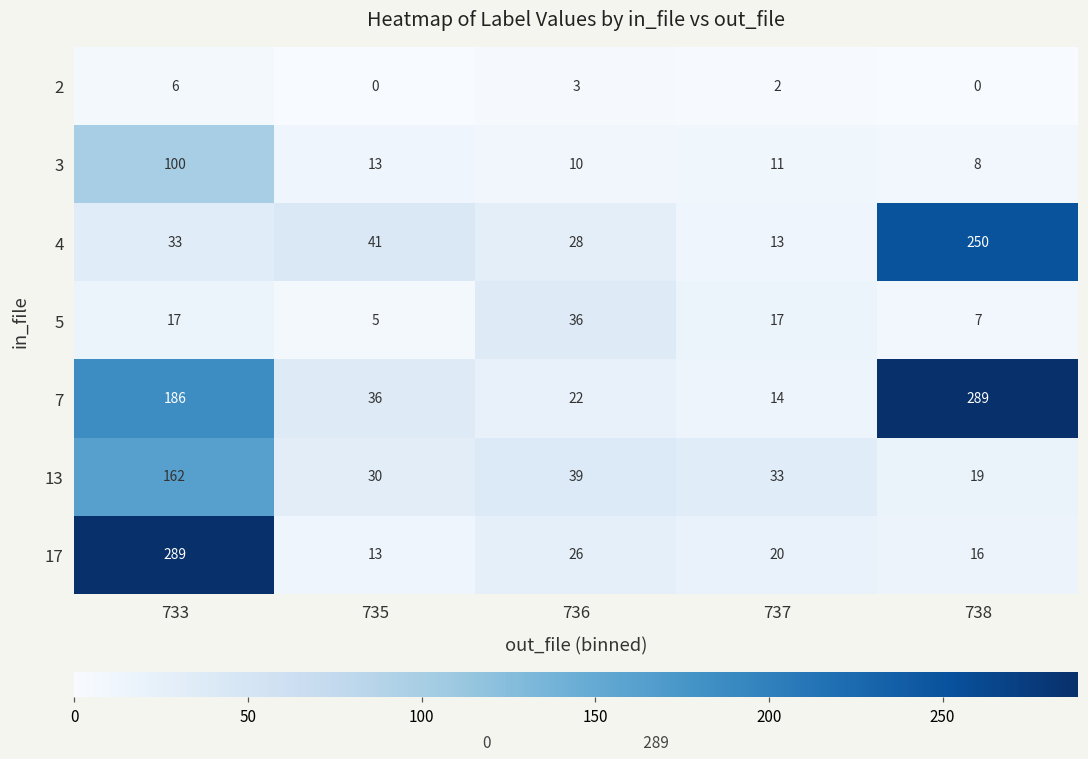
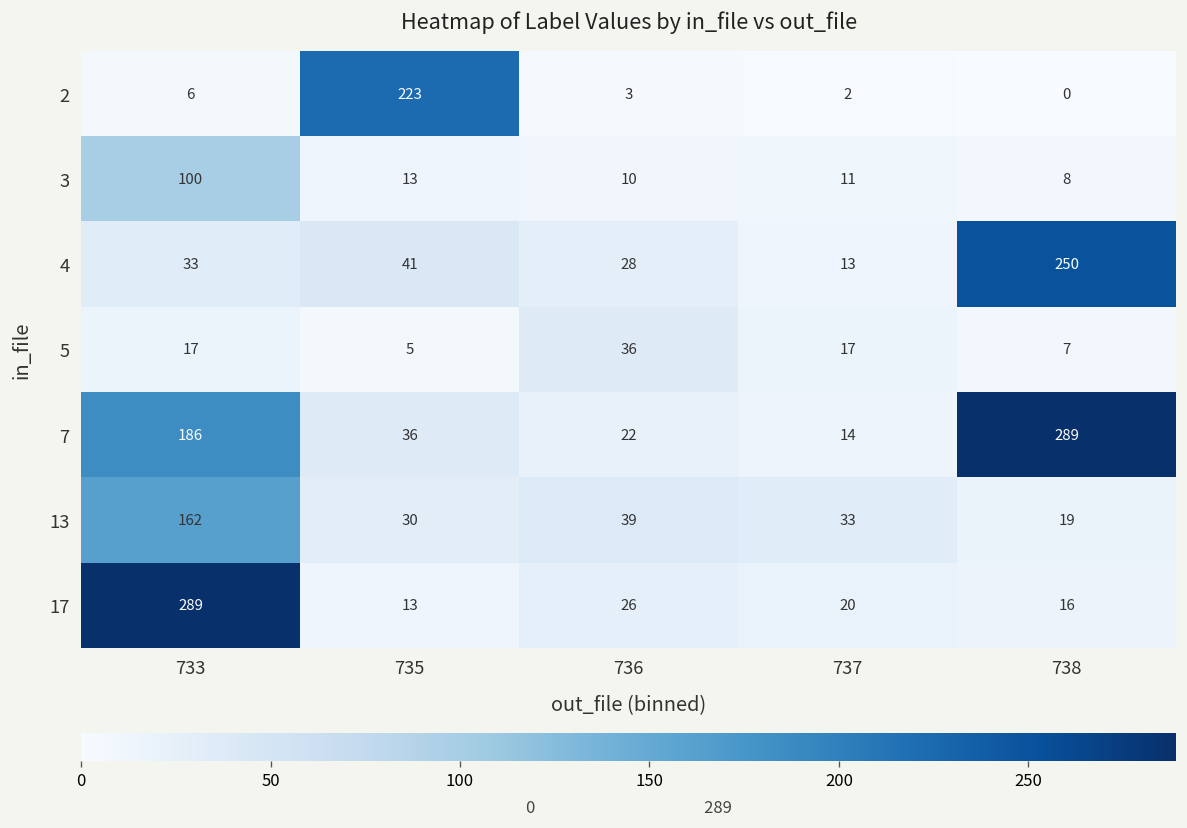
2, 735: 0 -> 223
